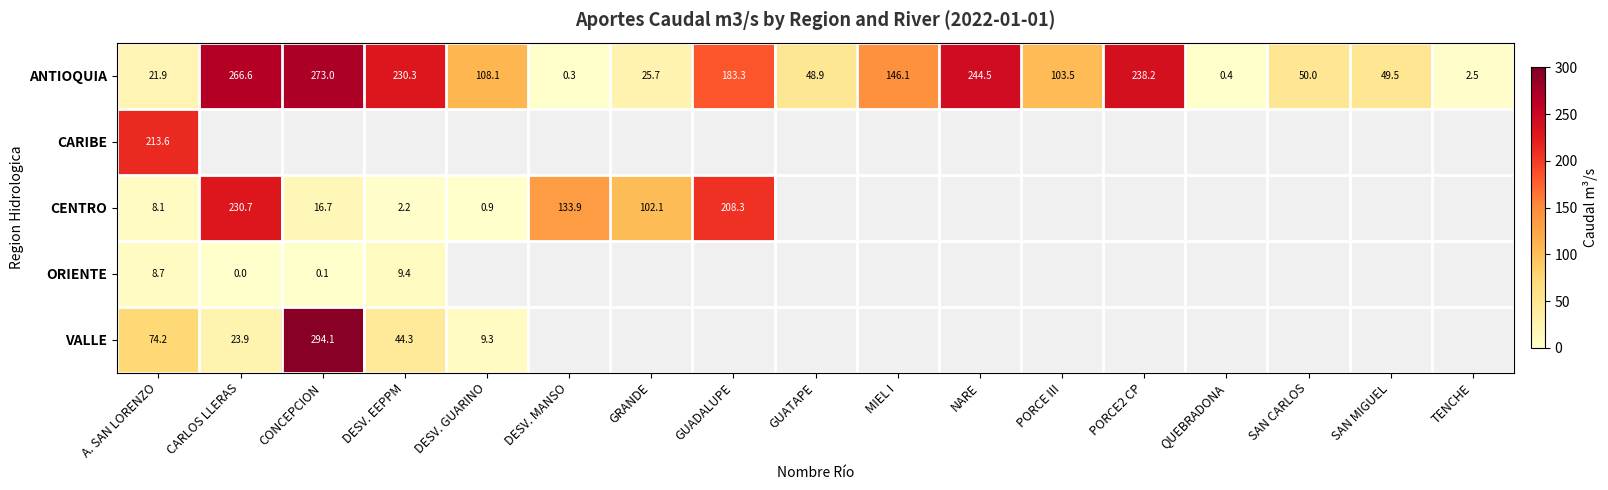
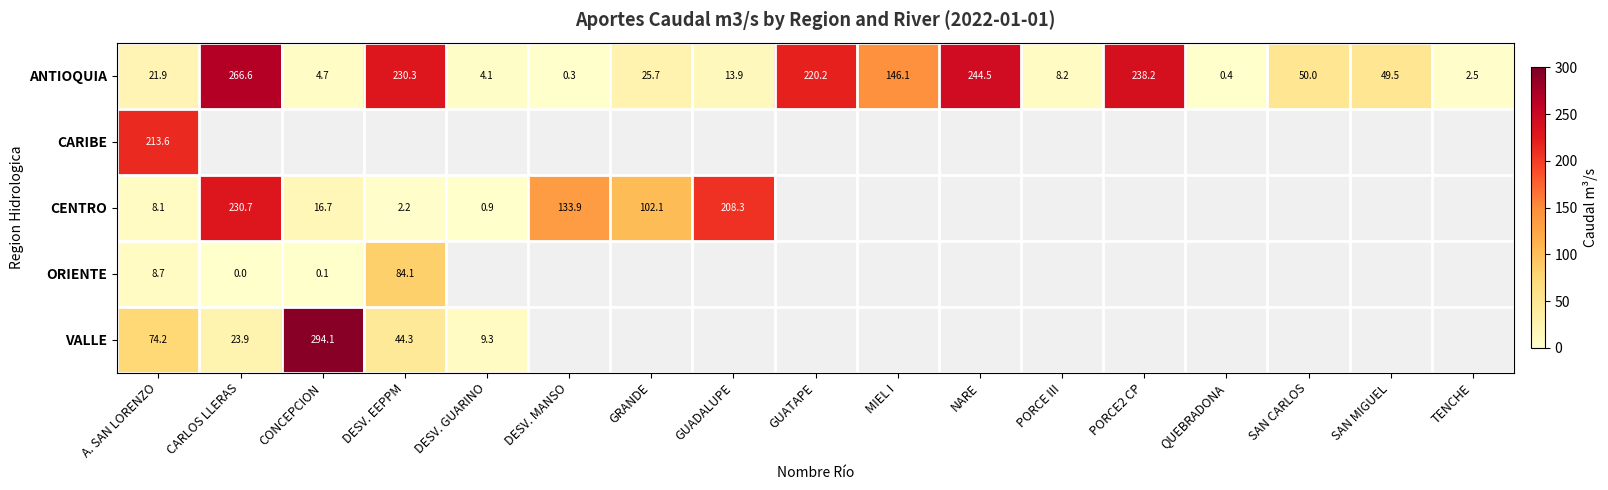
ANTIOQUIA, CONCEPCION: 273.0 -> 4.7
ANTIOQUIA, DESV. GUARINO: 108.1 -> 4.1
ANTIOQUIA, GUADALUPE: 183.3 -> 13.9
ANTIOQUIA, GUATAPE: 48.9 -> 220.2
ANTIOQUIA, PORCE III: 103.5 -> 8.2
ORIENTE, DESV. EEPPM: 9.4 -> 84.1
